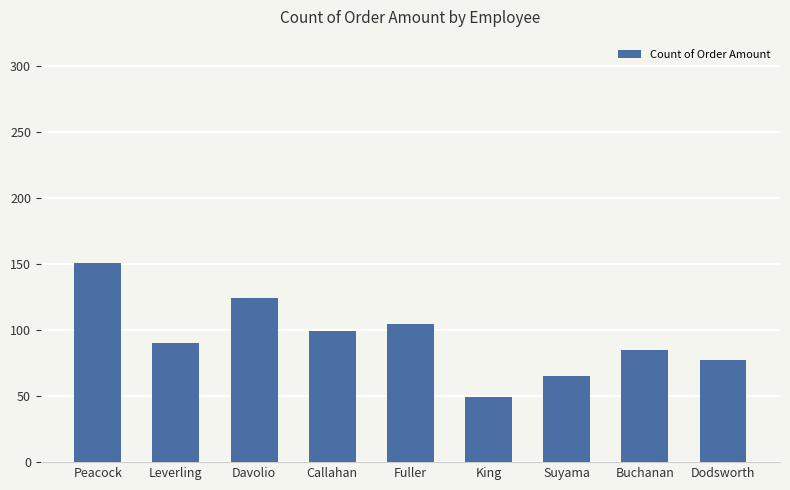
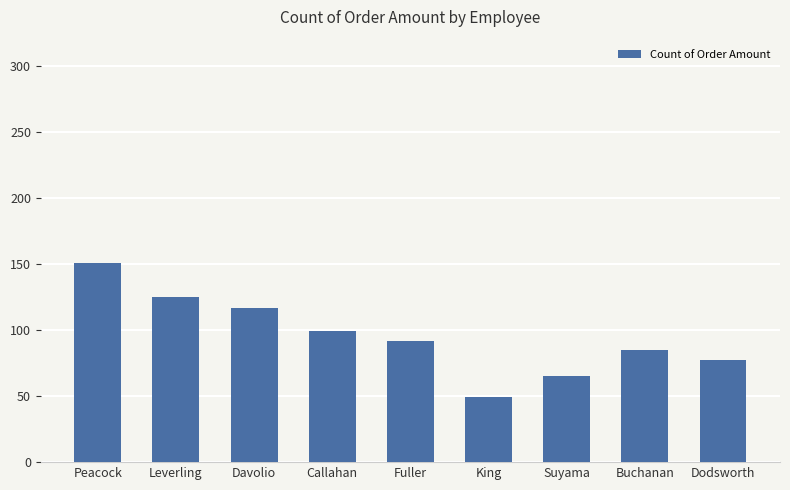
Leverling: 90 -> 125
Davolio: 124 -> 117
Fuller: 105 -> 92
